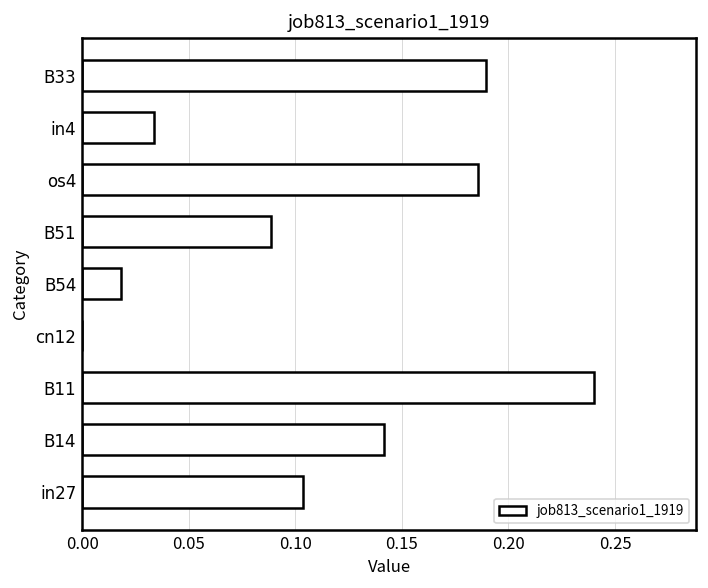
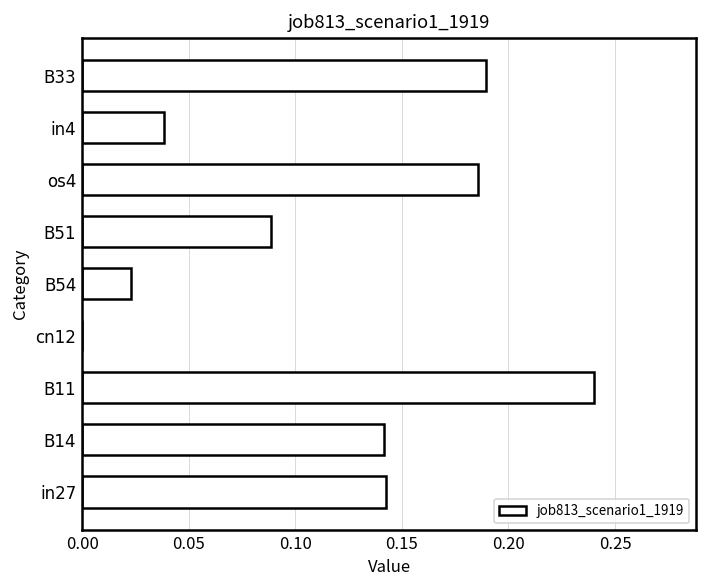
in4: 0.034 -> 0.039
B54: 0.018 -> 0.023
in27: 0.104 -> 0.143
